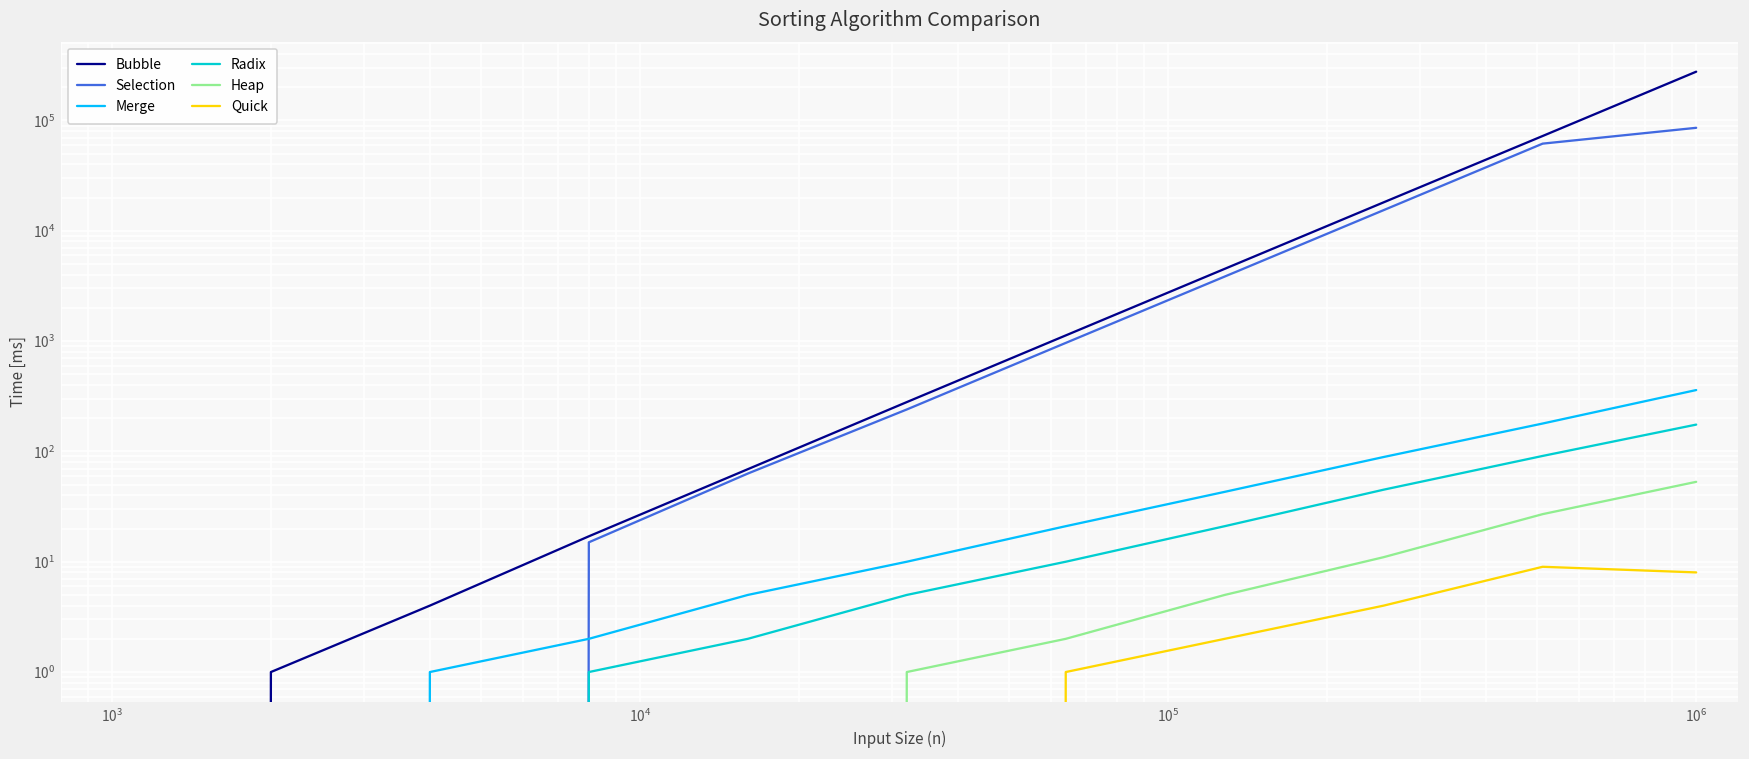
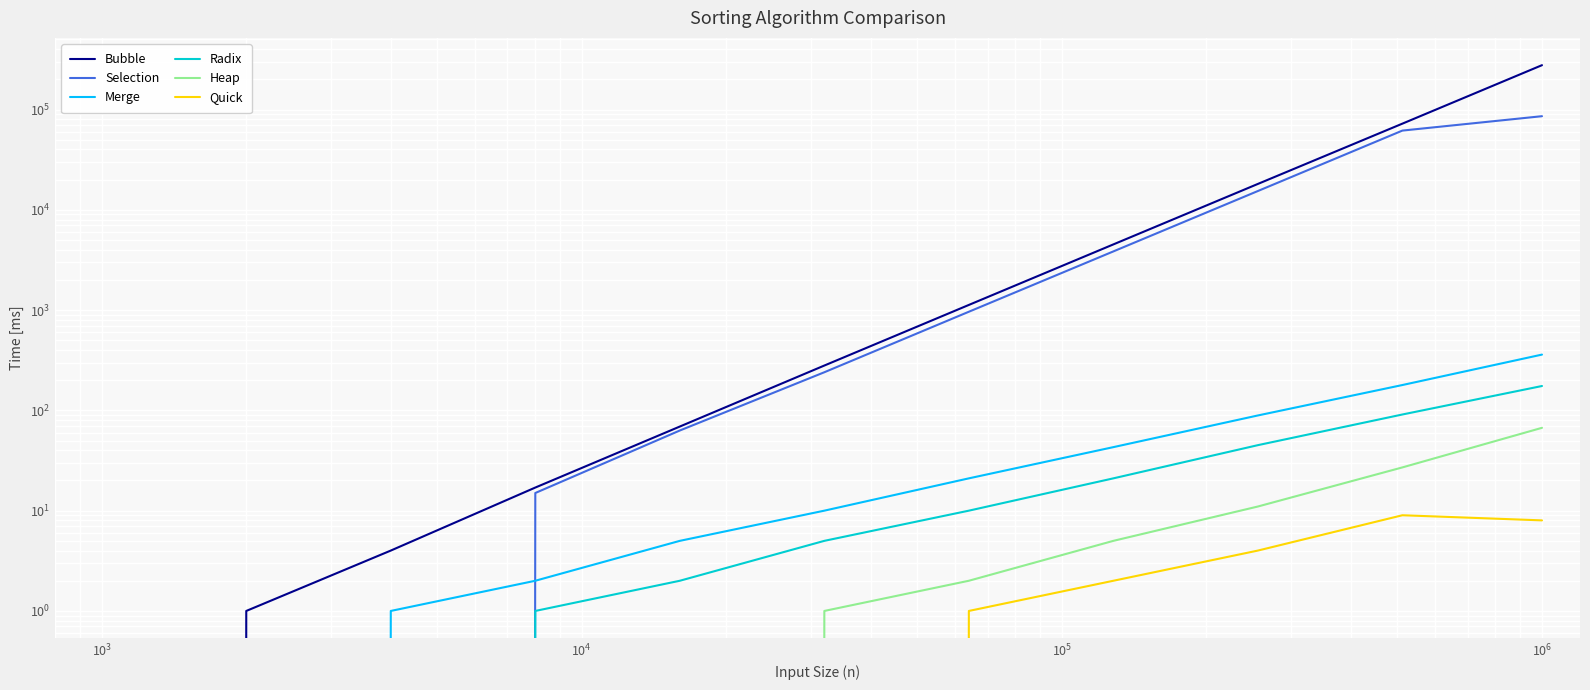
Heap, 10^6: 50 -> 70
